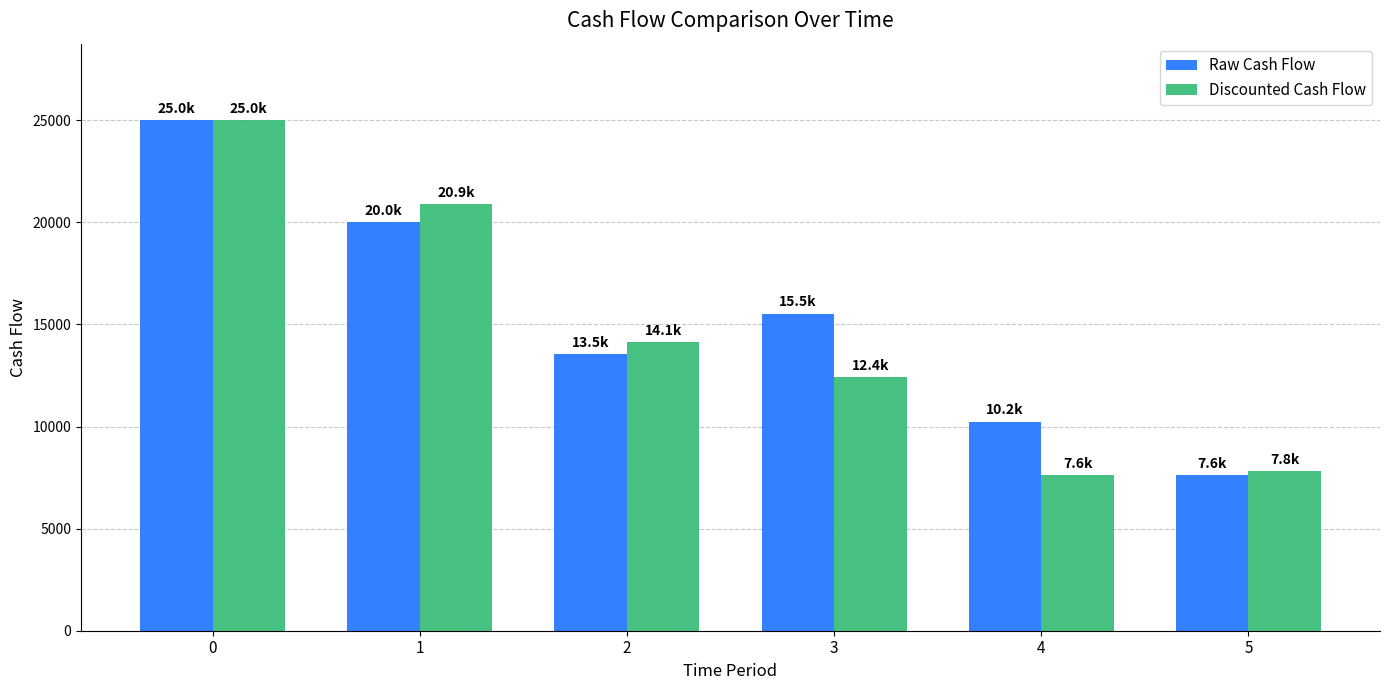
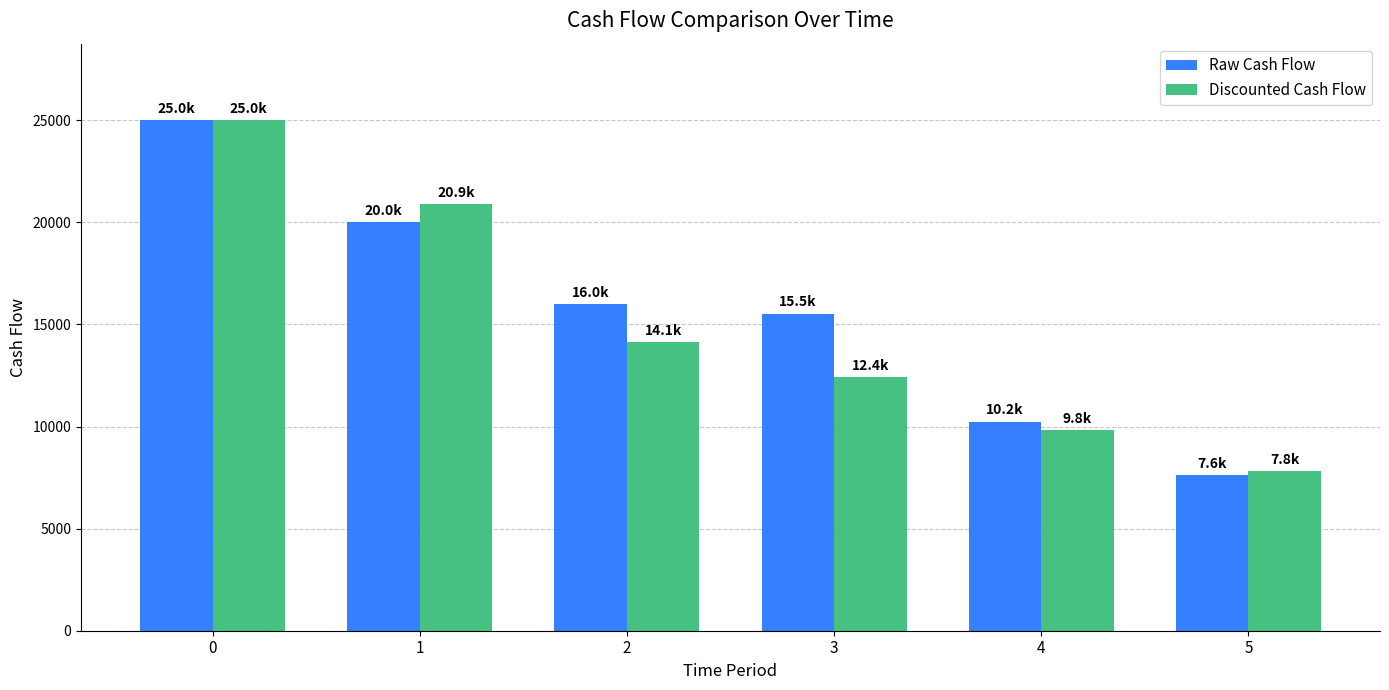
Raw Cash Flow, 2: 13.5k -> 16.0k
Discounted Cash Flow, 4: 7.6k -> 9.8k
